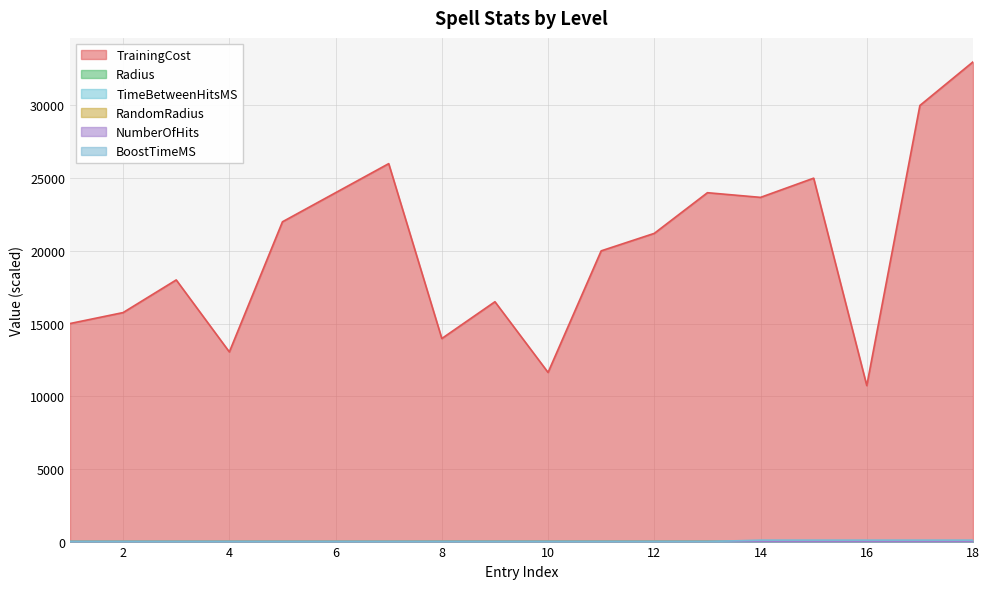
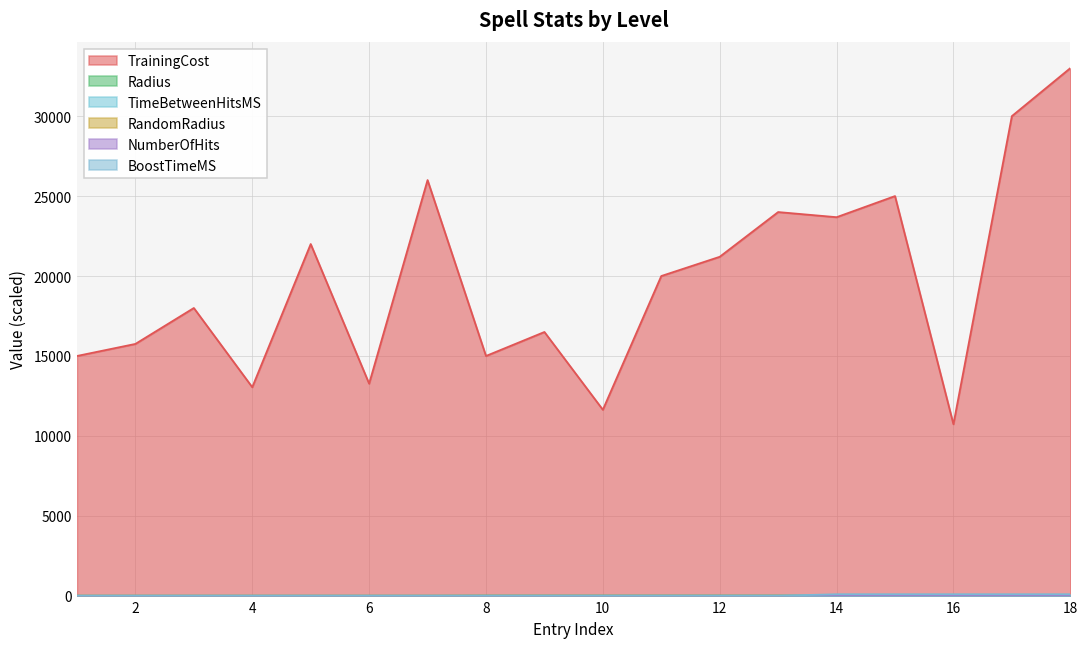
TrainingCost, 6: 24000 -> 13300
TrainingCost, 8: 14000 -> 15000
